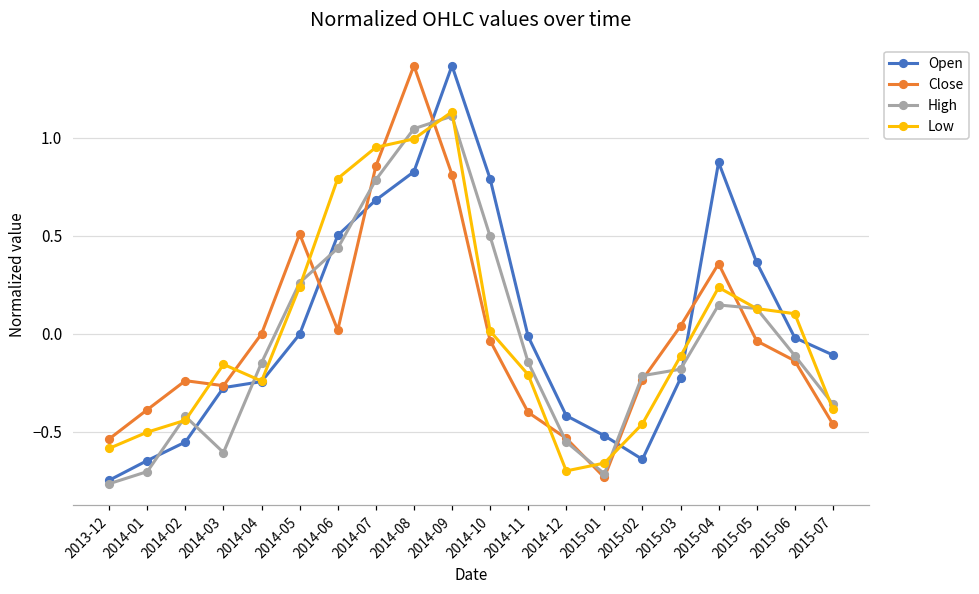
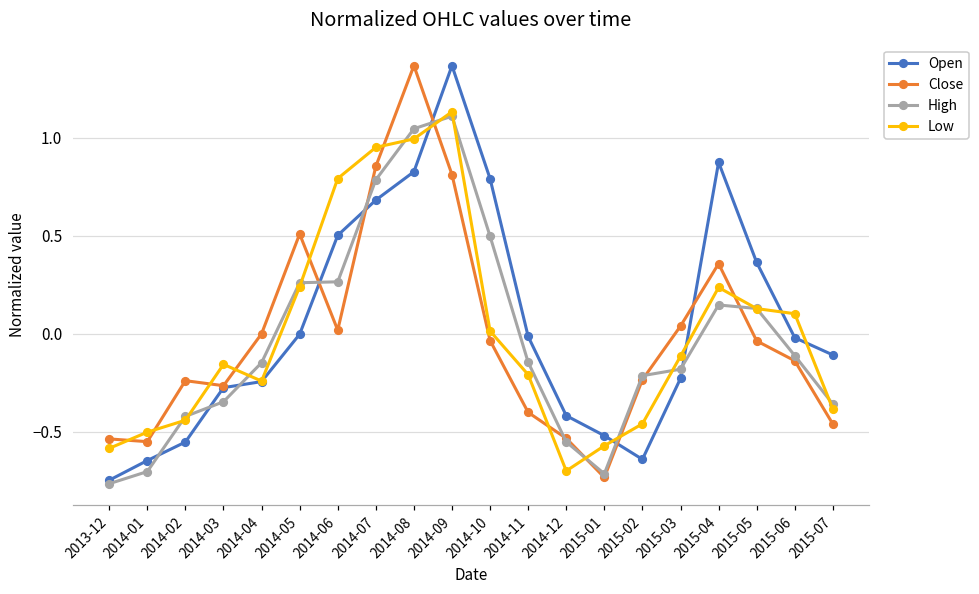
Close, 2014-01: -0.39 -> -0.55
High, 2014-03: -0.61 -> -0.35
High, 2014-06: 0.44 -> 0.27
Low, 2015-01: -0.66 -> -0.57
